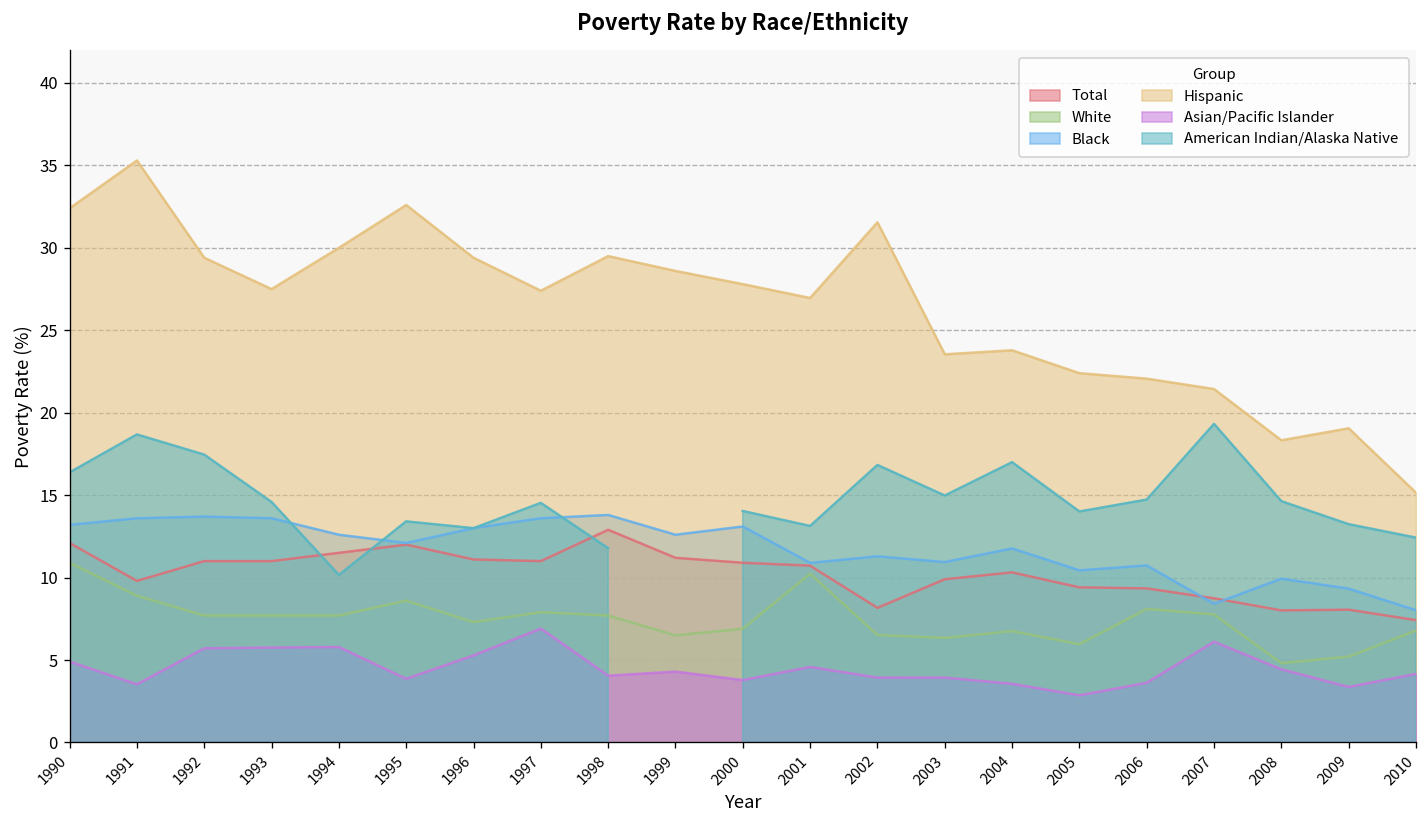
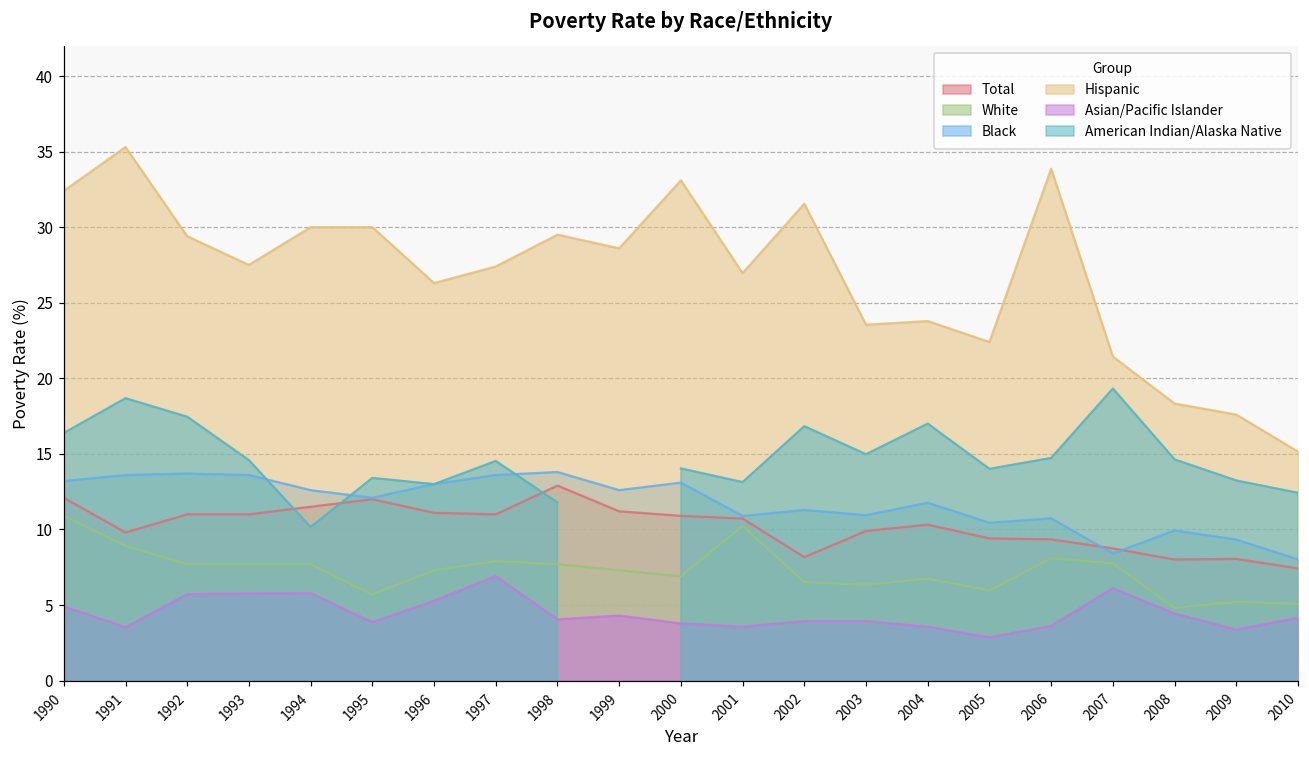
White, 1995: 8.6 -> 5.7
Hispanic, 1995: 32.6 -> 30.0
Hispanic, 1996: 29.4 -> 26.3
White, 1999: 6.5 -> 7.3
Hispanic, 2000: 27.8 -> 33.1
Asian/Pacific Islander, 2001: 4.6 -> 3.6
Hispanic, 2006: 22.1 -> 33.9
Hispanic, 2009: 19.1 -> 17.6
White, 2010: 6.8 -> 5.1
